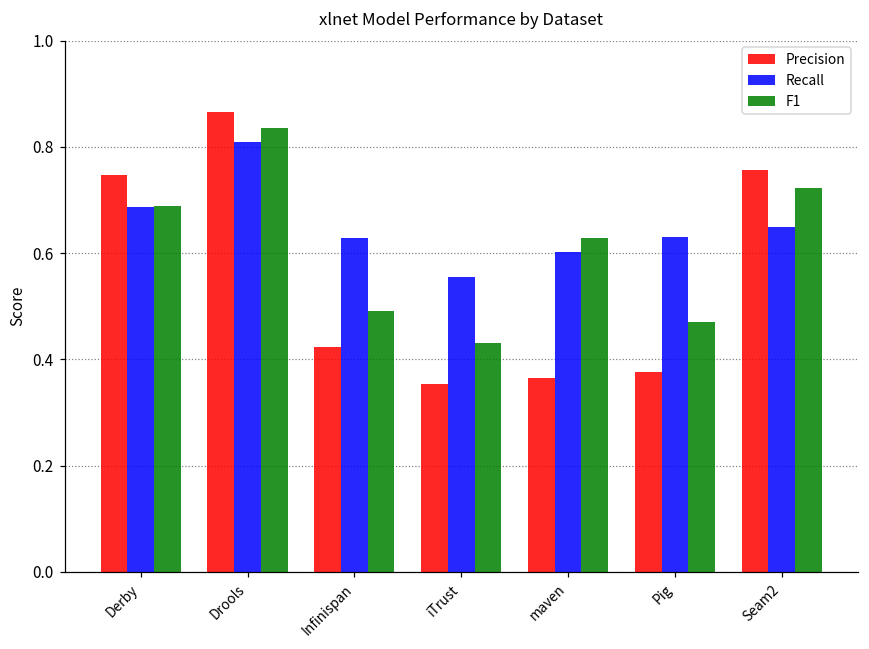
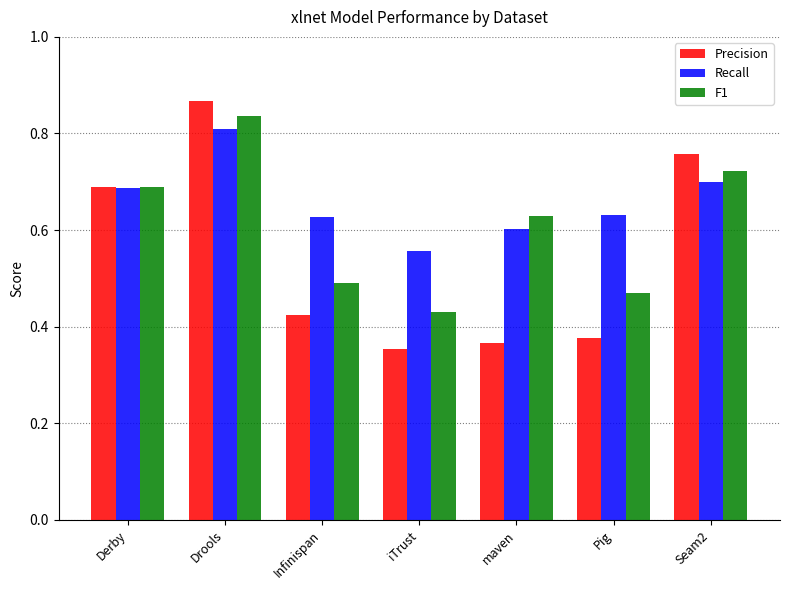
Precision, Derby: 0.75 -> 0.69
Recall, Seam2: 0.65 -> 0.70
